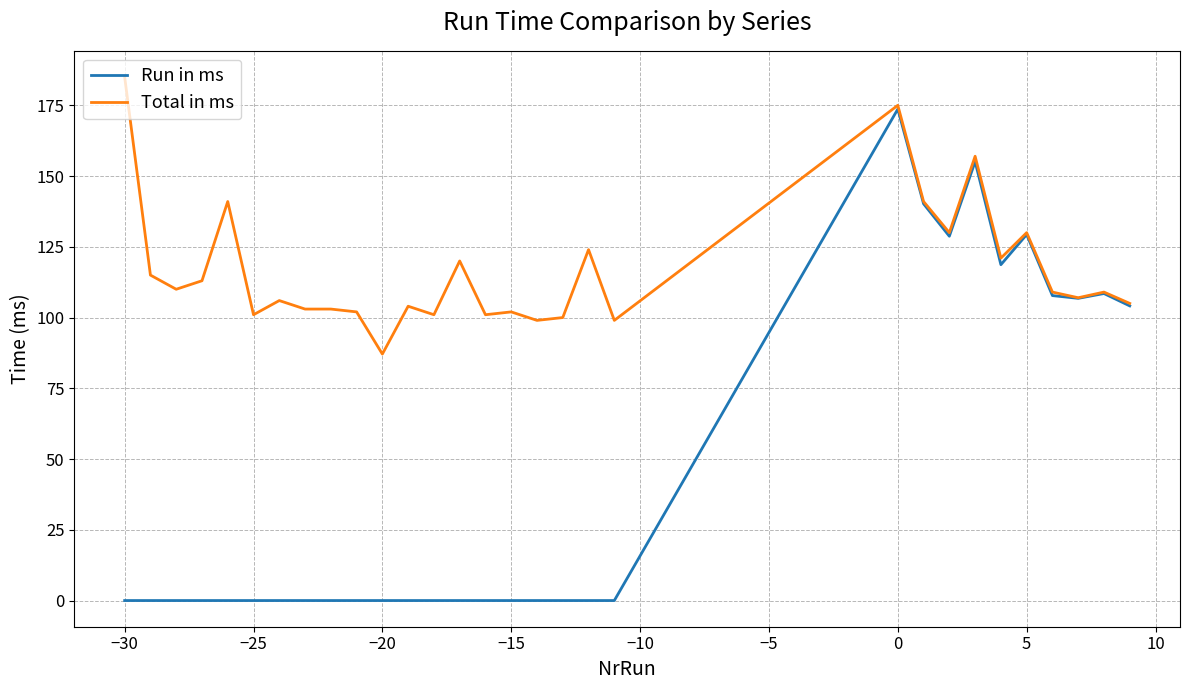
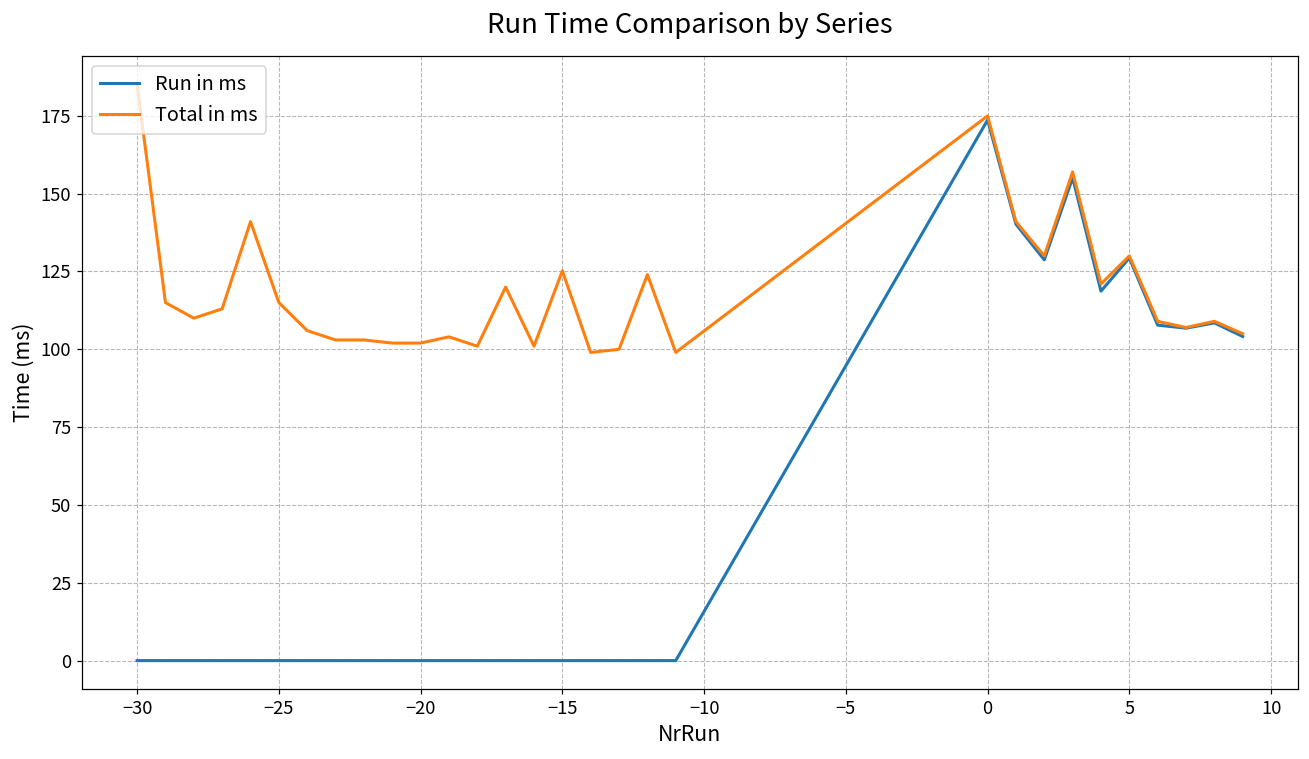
Total in ms, −25: 101 -> 115
Total in ms, −20: 87 -> 102
Total in ms, −15: 102 -> 125
